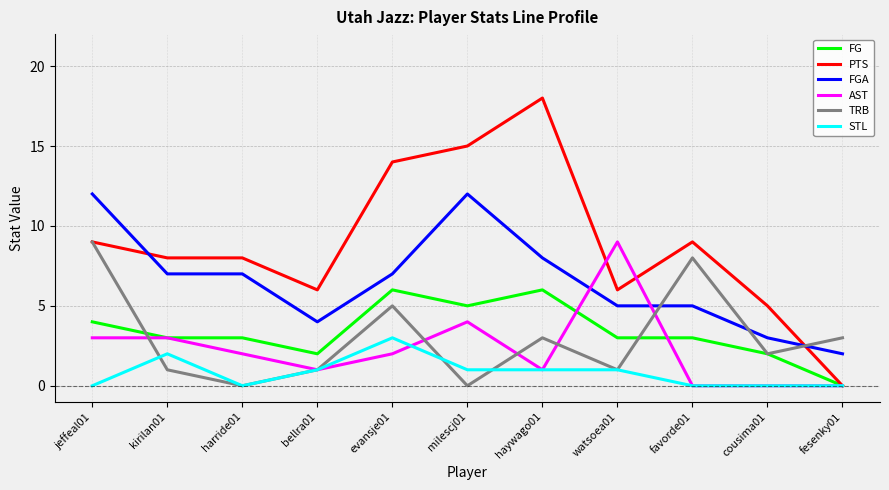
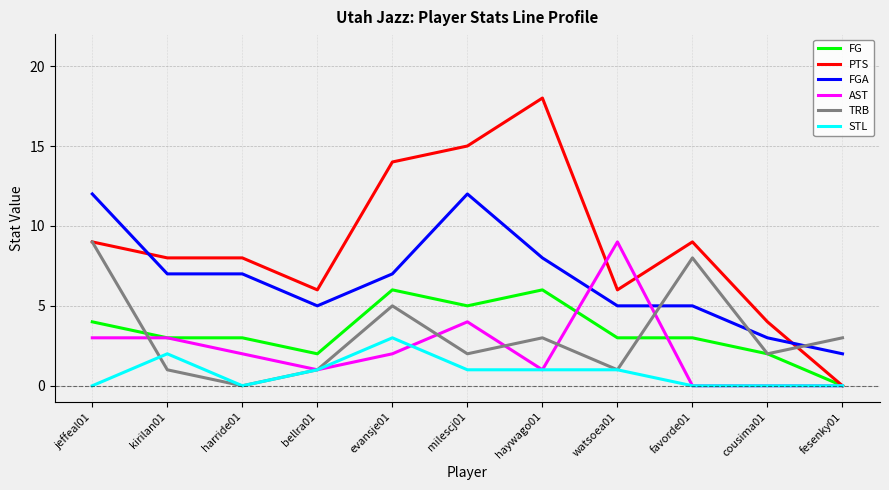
FGA, bellra01: 4 -> 5
TRB, milescj01: 0 -> 2
PTS, cousima01: 5 -> 4
